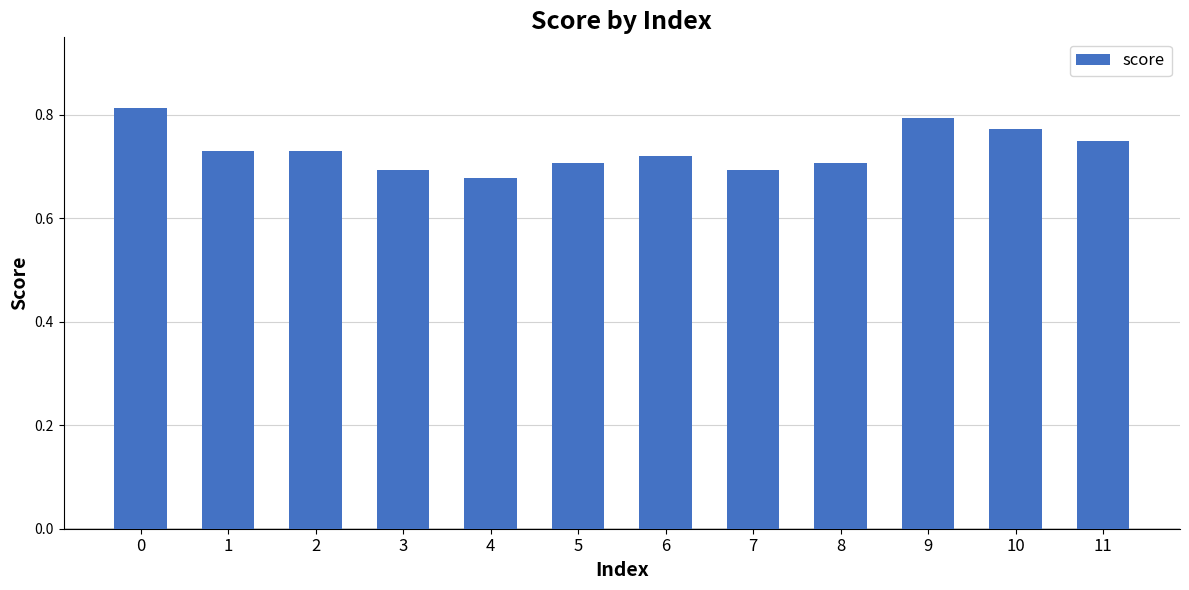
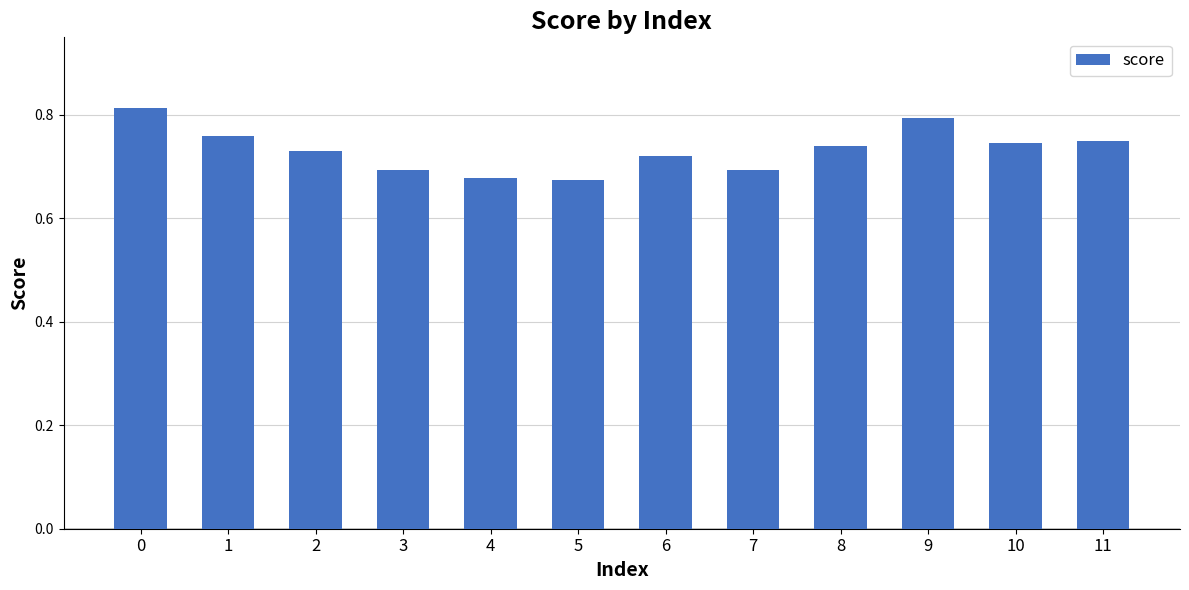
1: 0.73 -> 0.76
5: 0.71 -> 0.67
8: 0.71 -> 0.74
10: 0.77 -> 0.75
